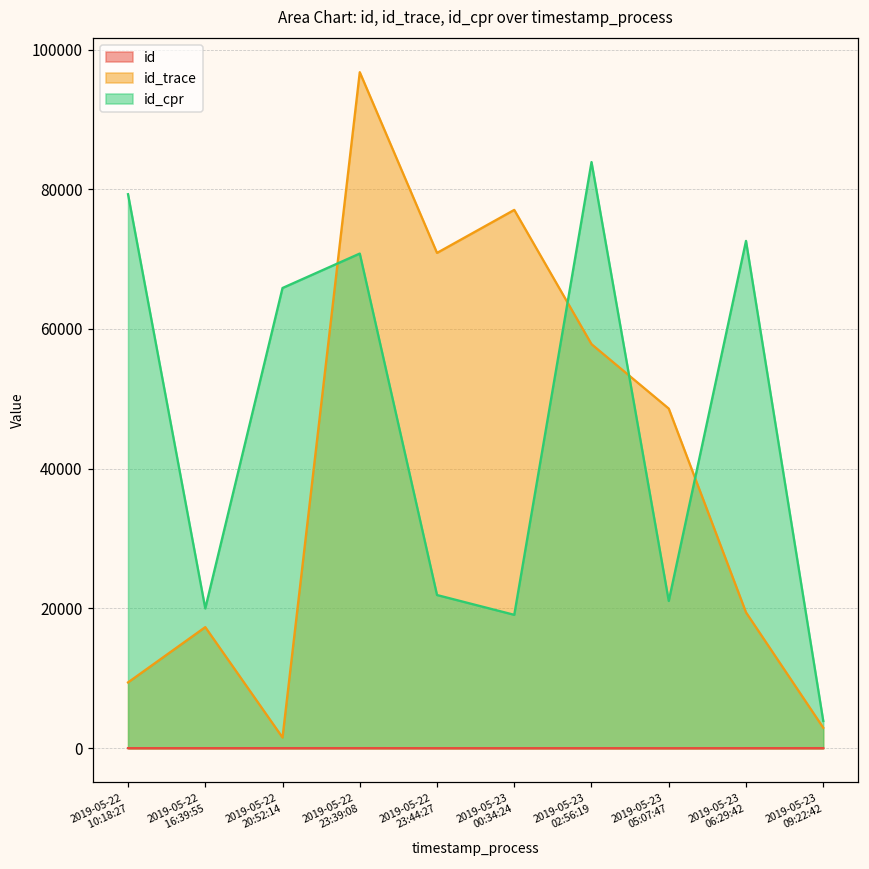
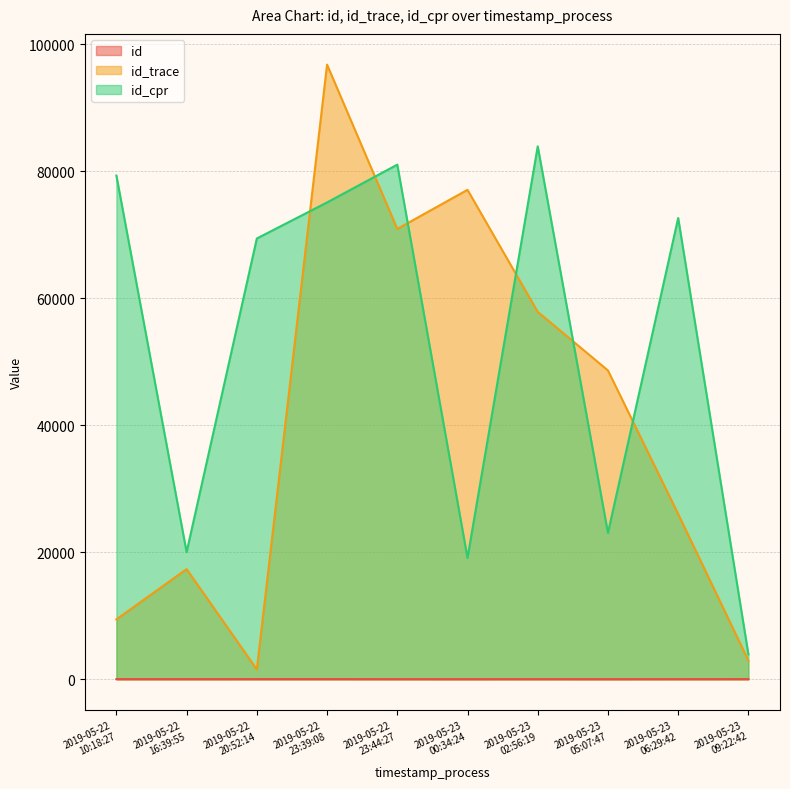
id_cpr, 2019-05-22 20:52:14: 66000 -> 69000
id_cpr, 2019-05-22 23:39:08: 71000 -> 75000
id_cpr, 2019-05-22 23:44:27: 22000 -> 81000
id_cpr, 2019-05-23 05:07:47: 21000 -> 23000
id_trace, 2019-05-23 06:29:42: 19000 -> 26000
